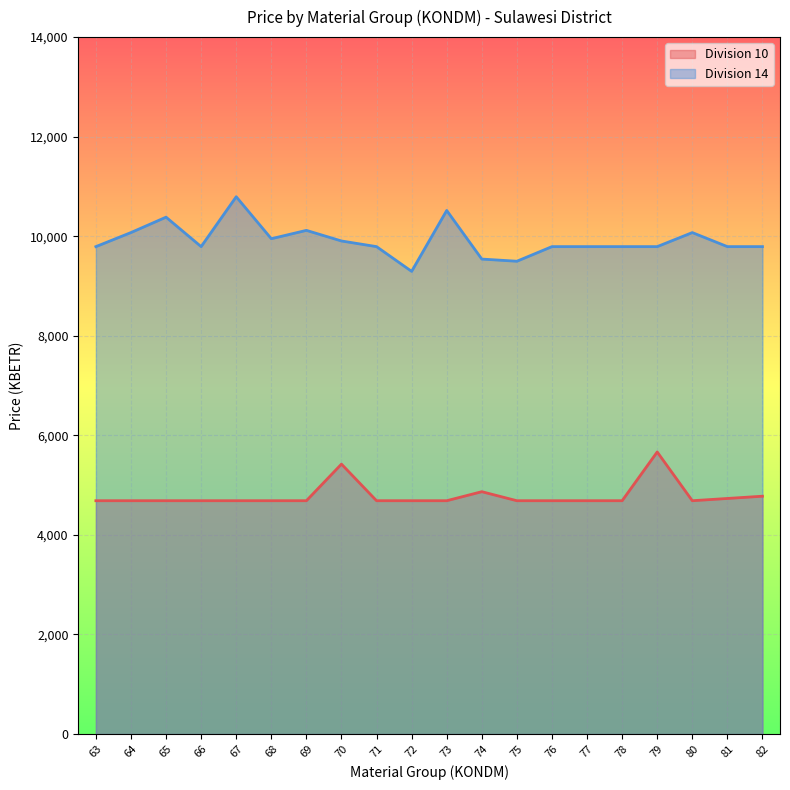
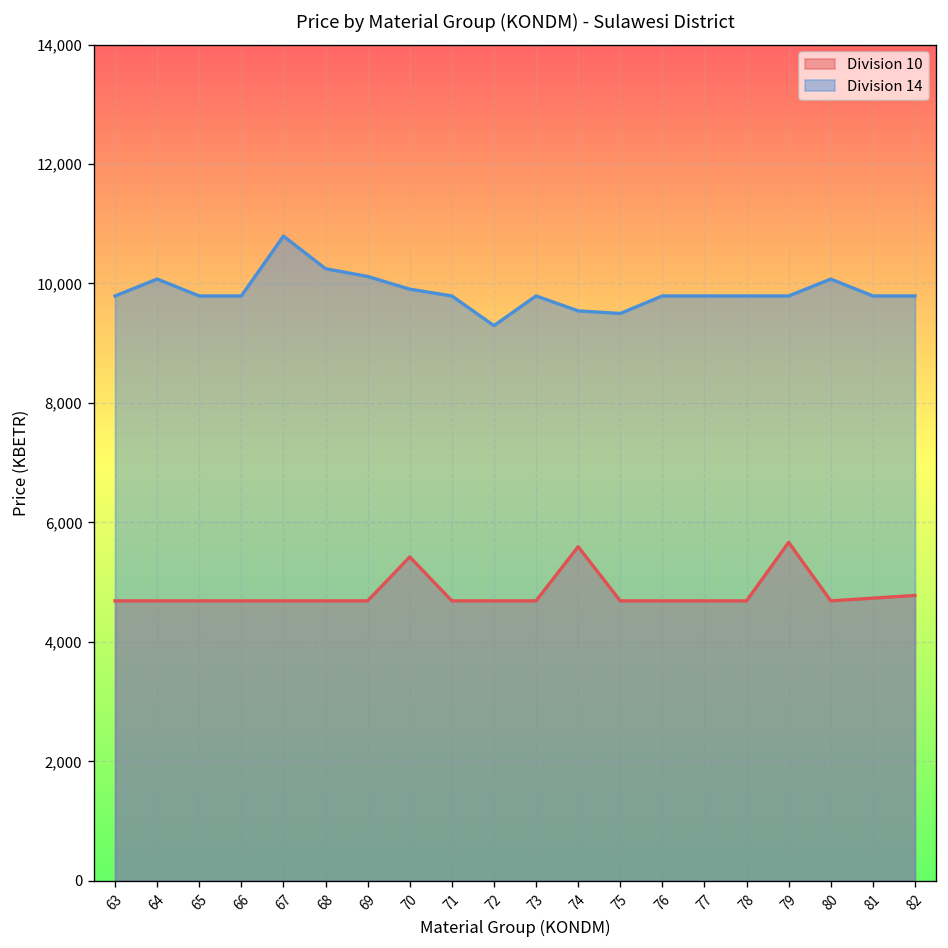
Division 14, 65: 10,400 -> 9,800
Division 14, 68: 10,000 -> 10,200
Division 14, 73: 10,500 -> 9,800
Division 10, 74: 4,900 -> 5,600
